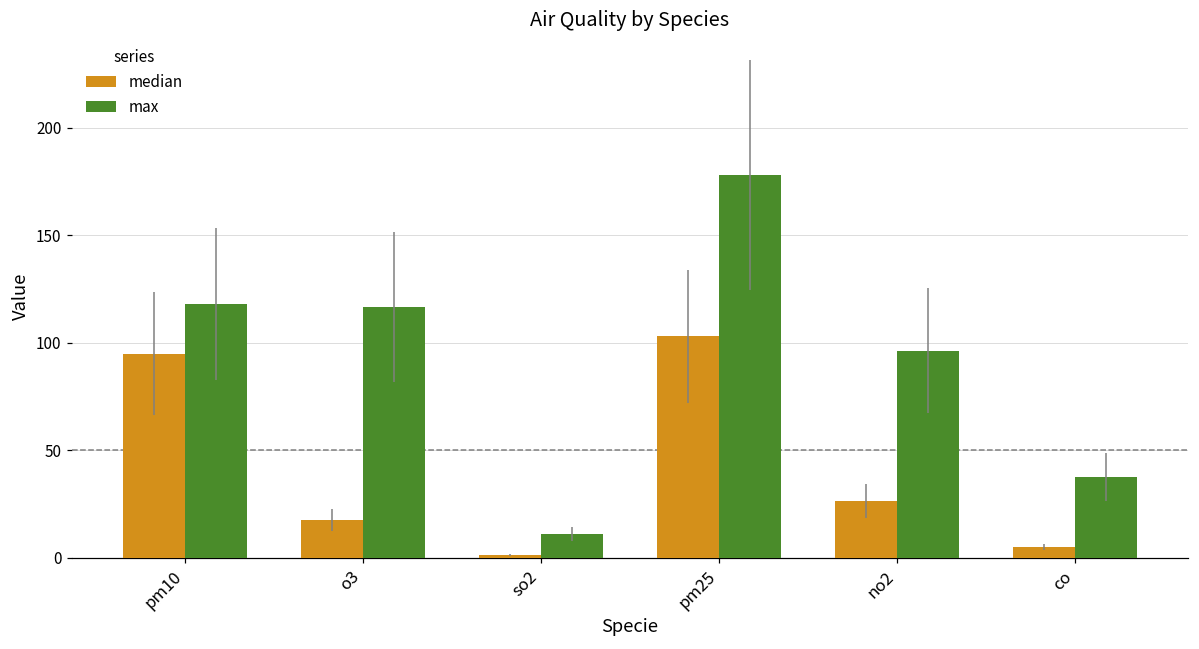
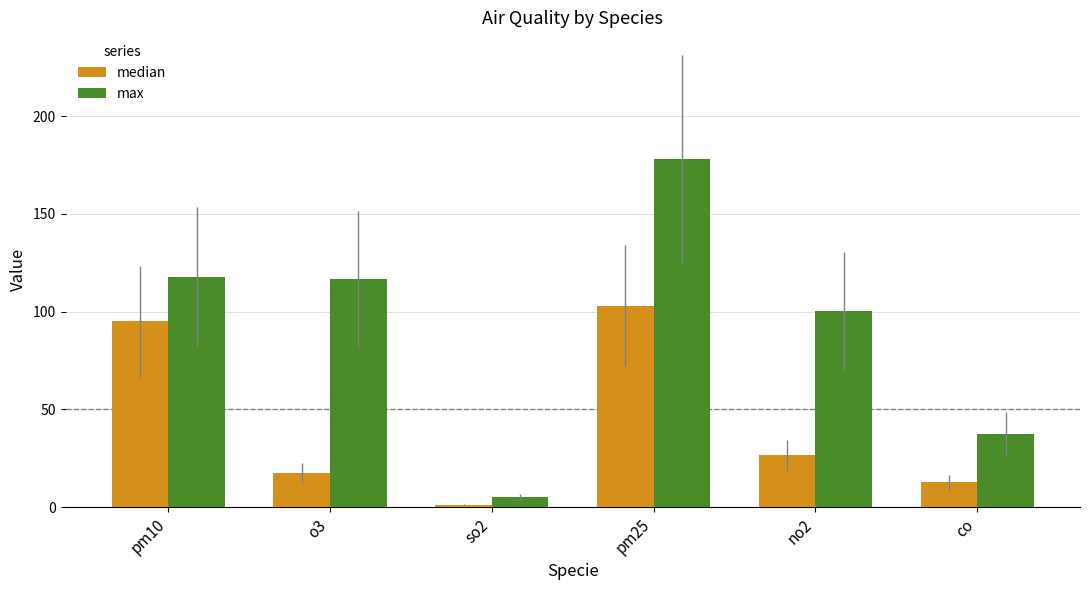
max, so2: 11 -> 5
max, no2: 96 -> 101
median, co: 5 -> 13
